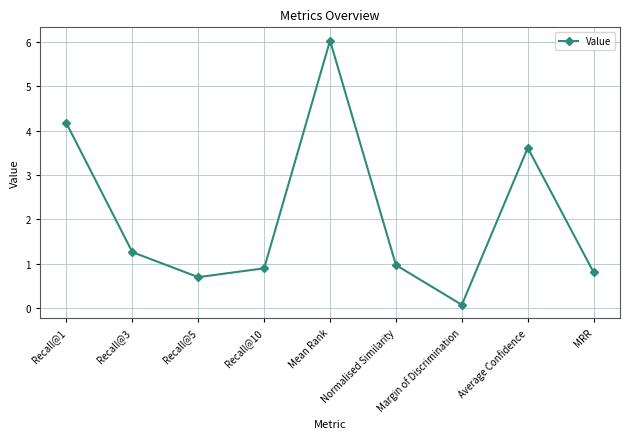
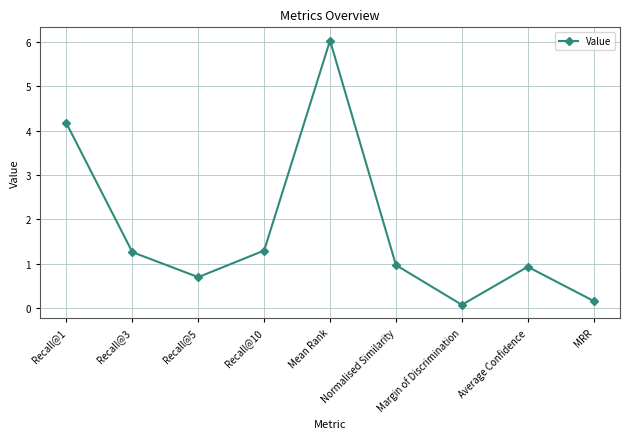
Recall@10: 0.9 -> 1.3
Average Confidence: 3.6 -> 0.9
MRR: 0.8 -> 0.2
